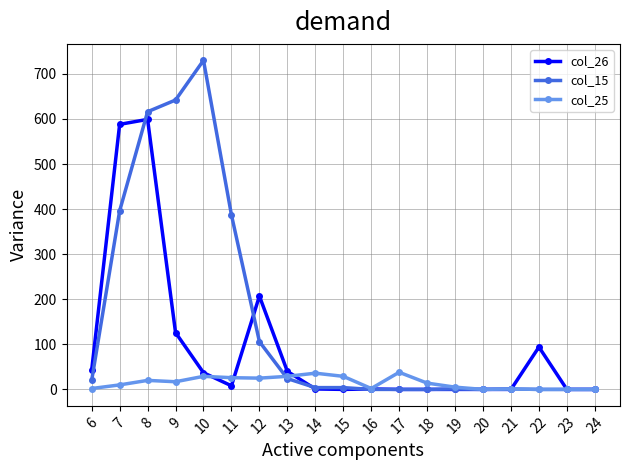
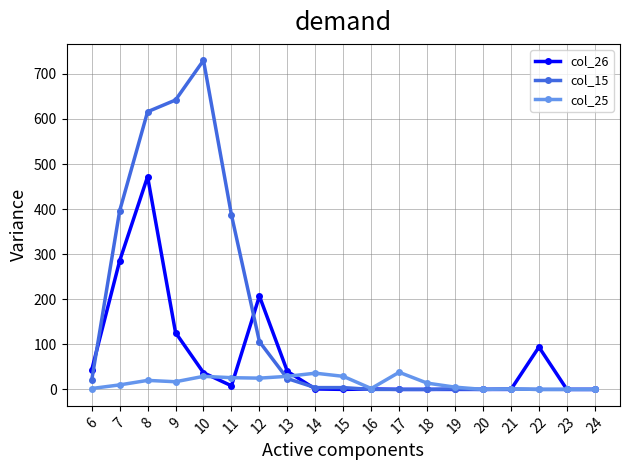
col_26, 7: 590 -> 290
col_26, 8: 600 -> 470
